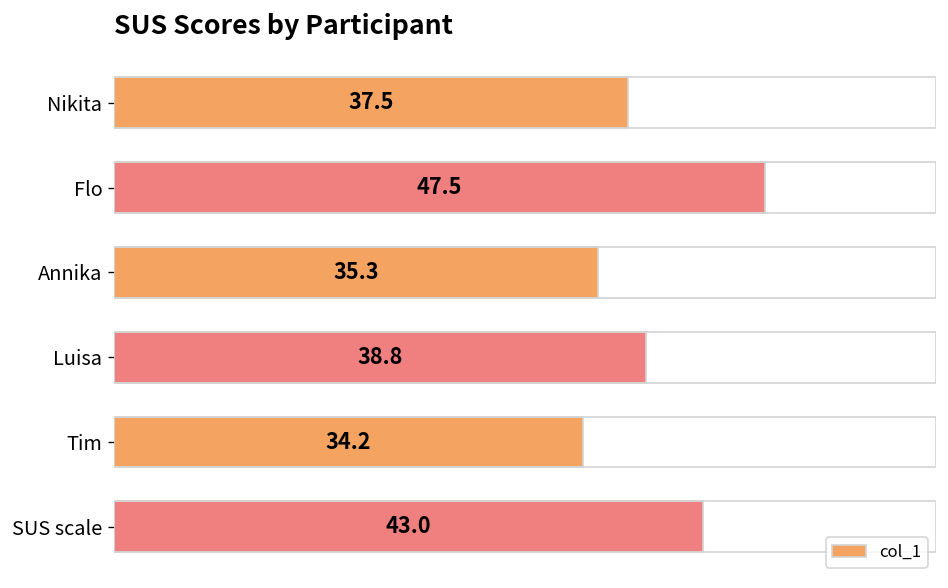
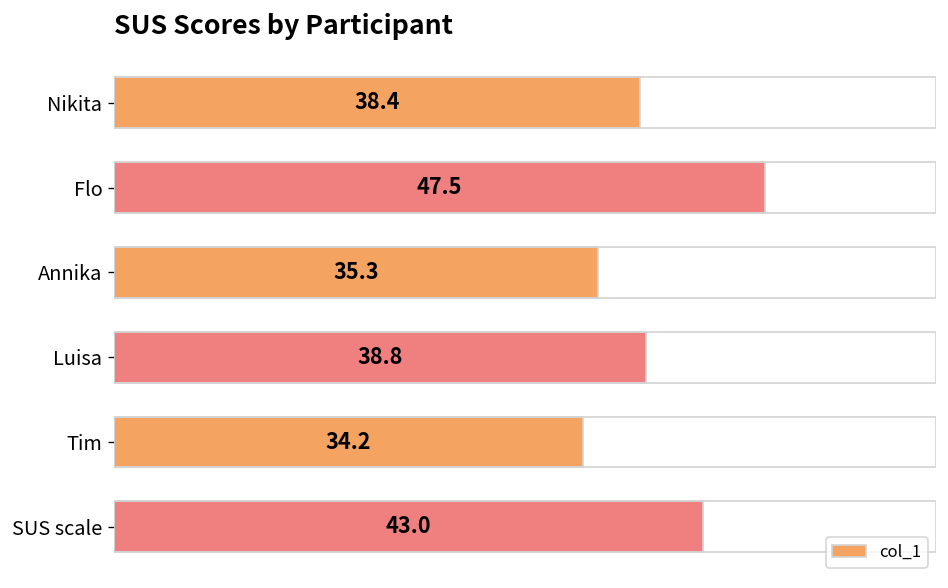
Nikita: 37.5 -> 38.4
